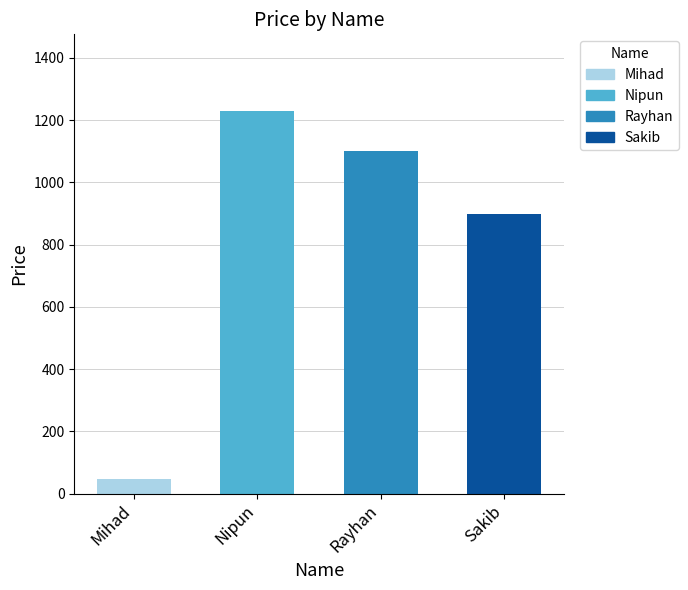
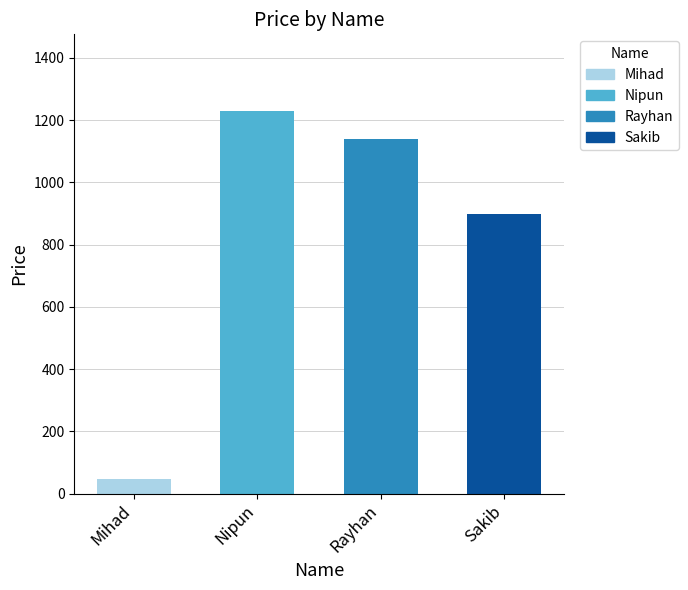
Rayhan: 1100 -> 1140
